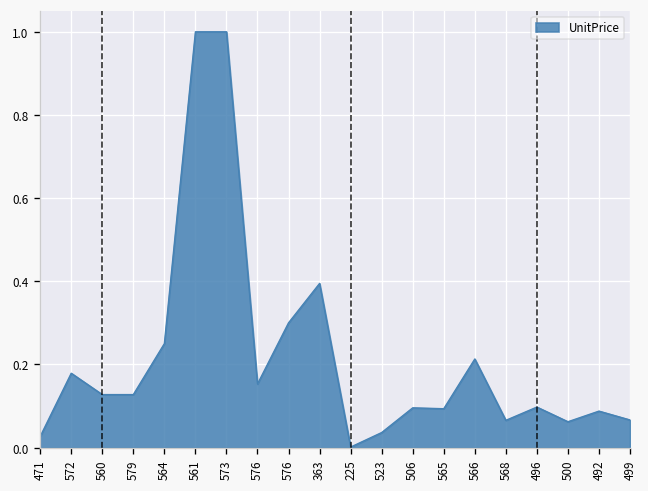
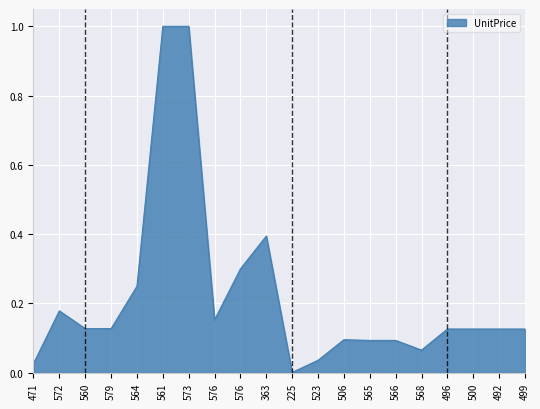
566: 0.21 -> 0.09
496: 0.10 -> 0.13
500: 0.06 -> 0.13
492: 0.09 -> 0.13
499: 0.07 -> 0.13
